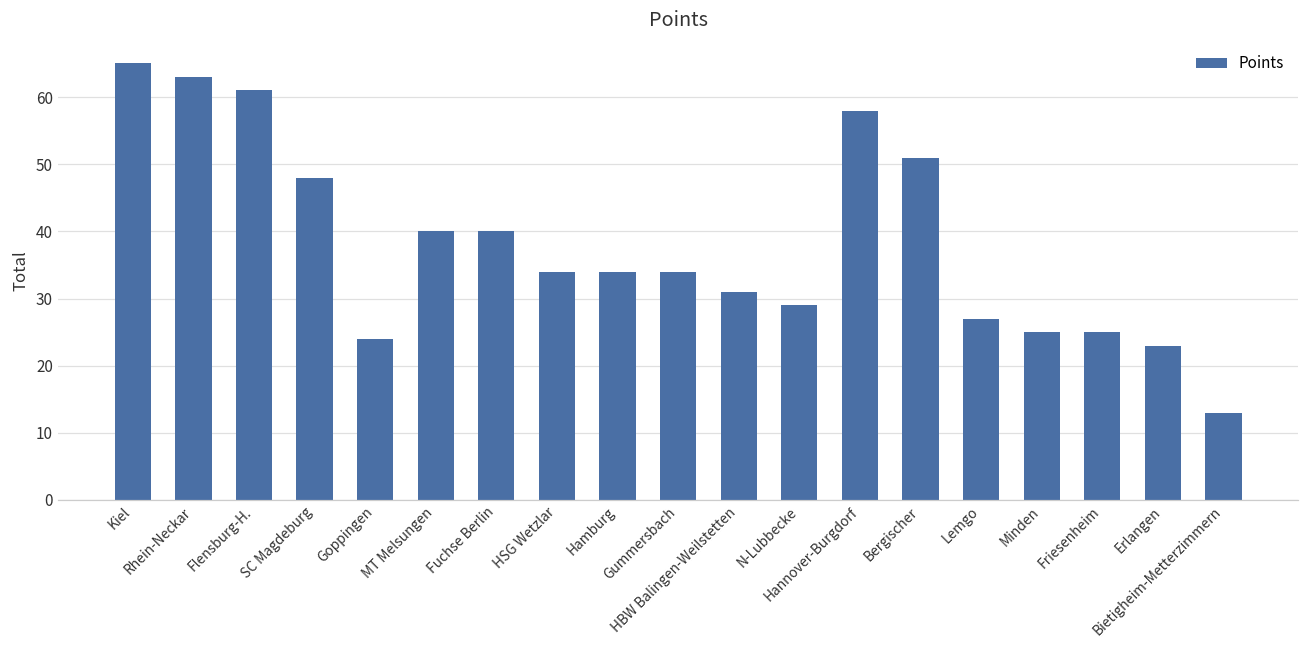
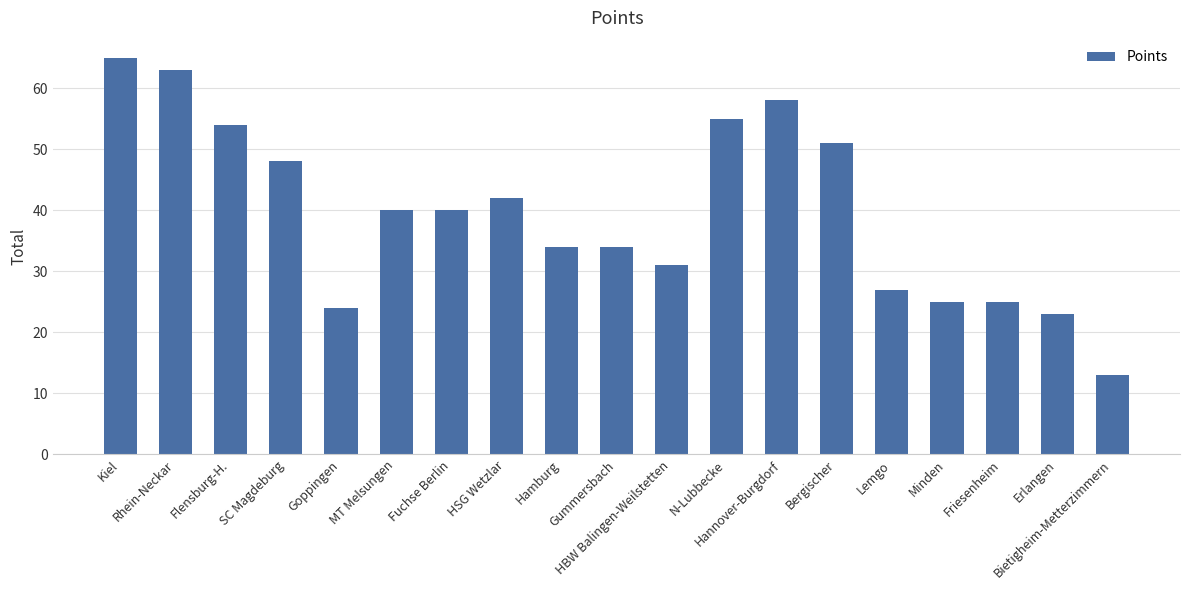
Flensburg-H.: 61 -> 54
HSG Wetzlar: 34 -> 42
N-Lubbecke: 29 -> 55
